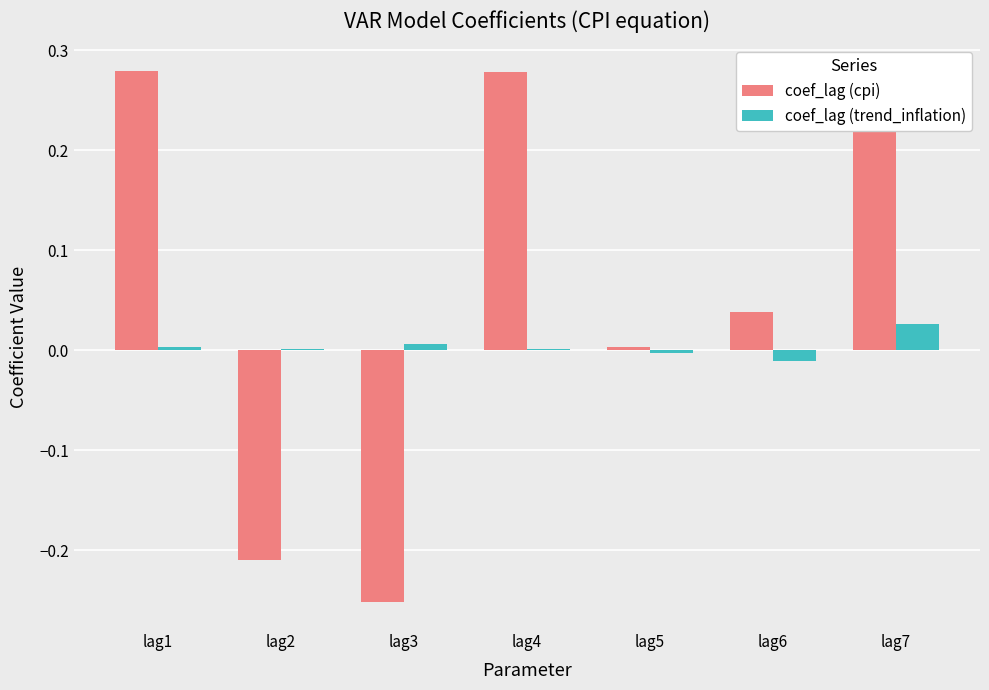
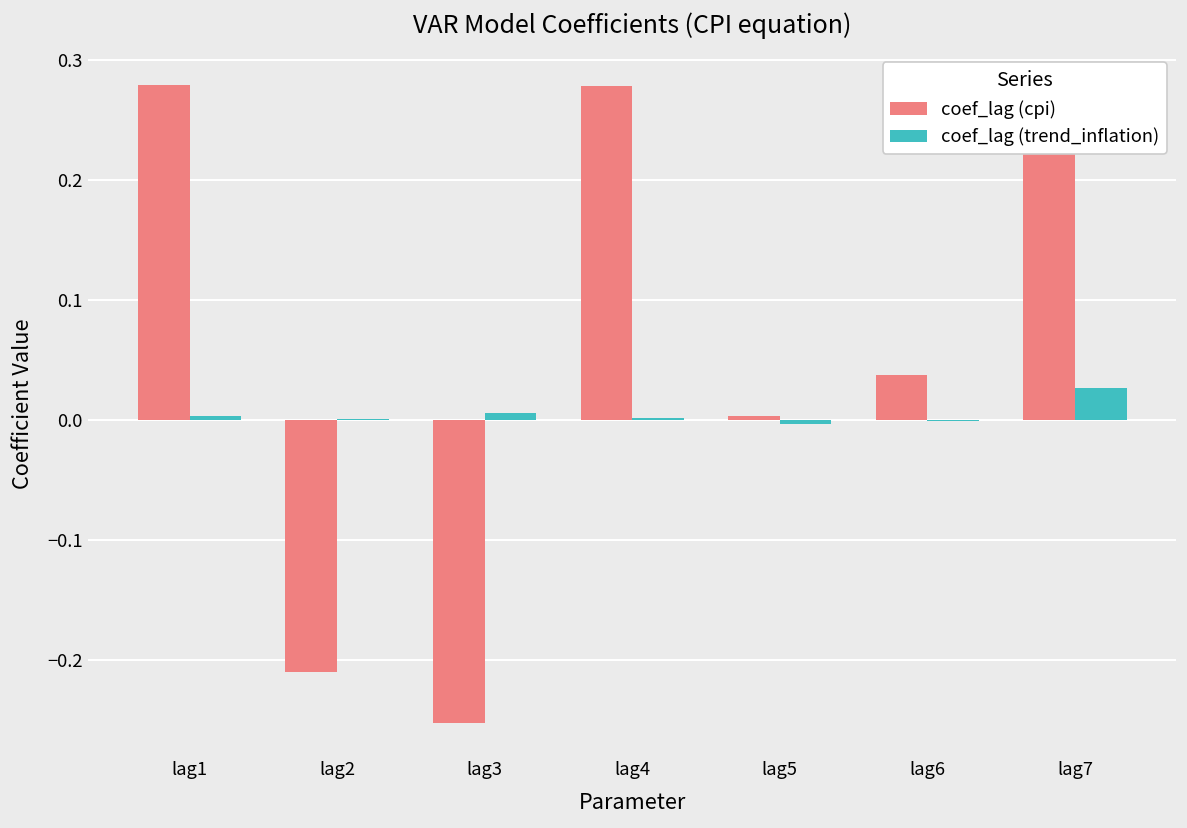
coef_lag (trend_inflation), lag6: -0.010 -> 0.000
